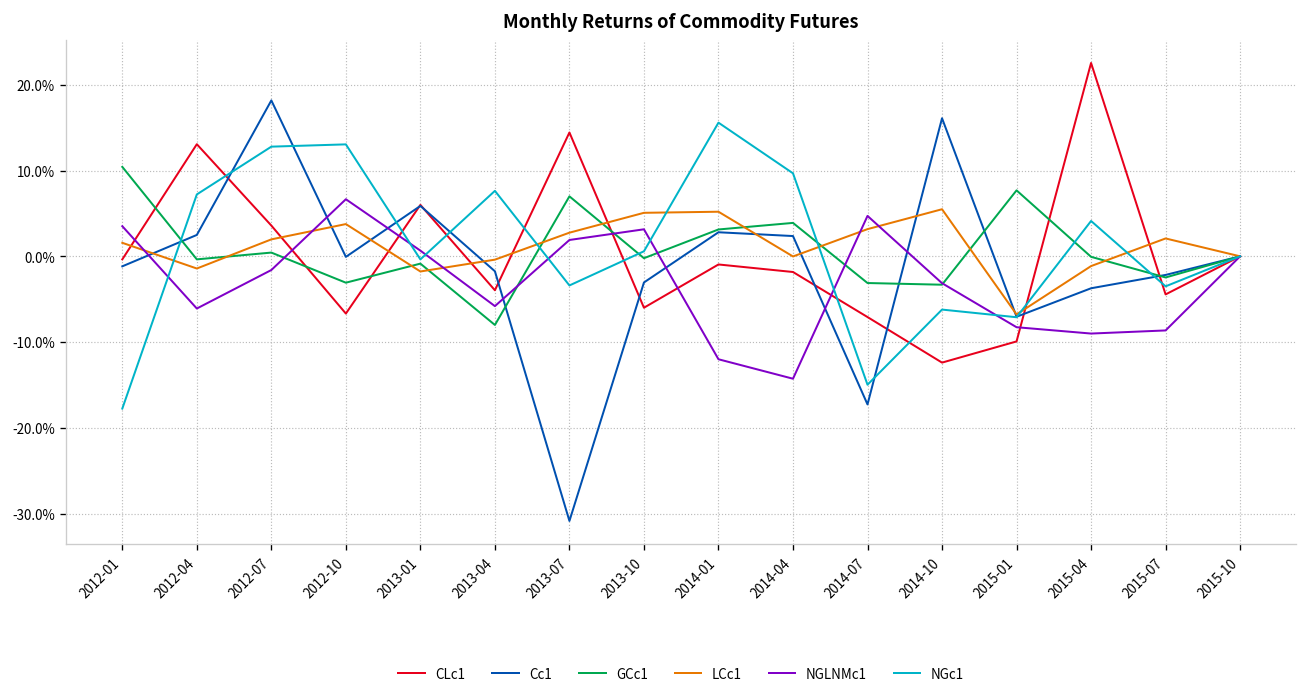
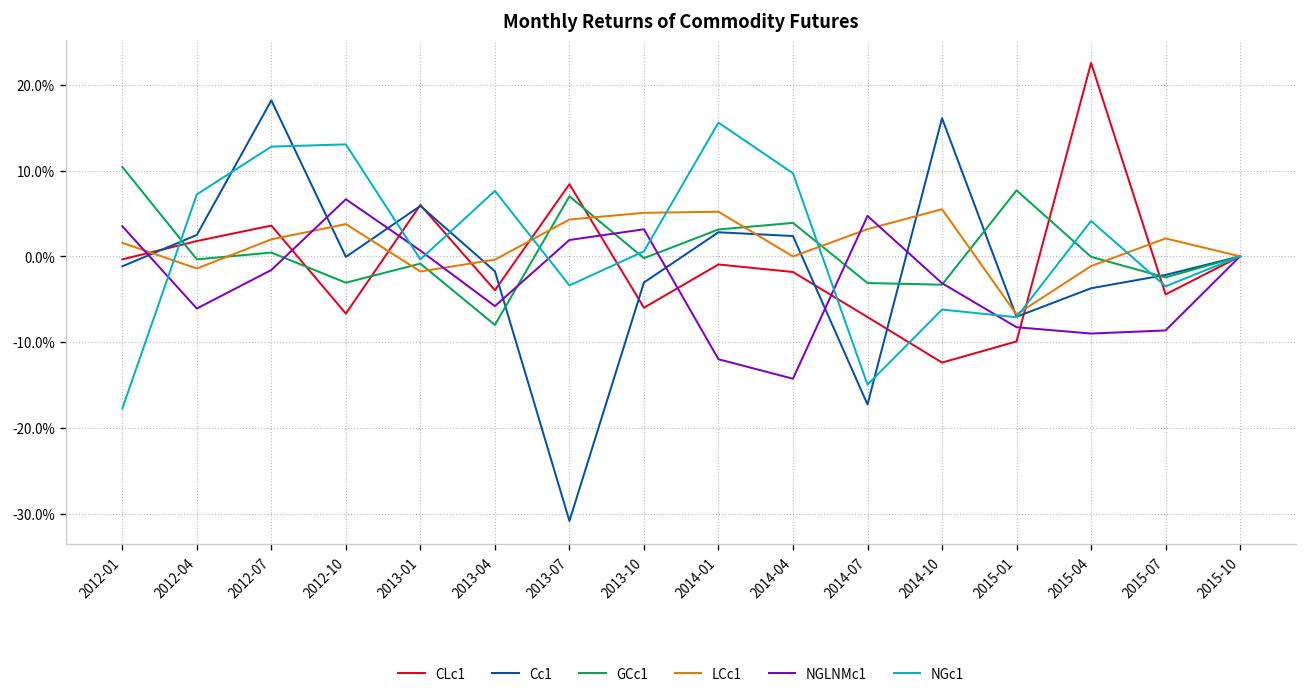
CLc1, 2012-04: 13% -> 2%
CLc1, 2013-07: 14% -> 8%
LCc1, 2013-07: 3% -> 4%
